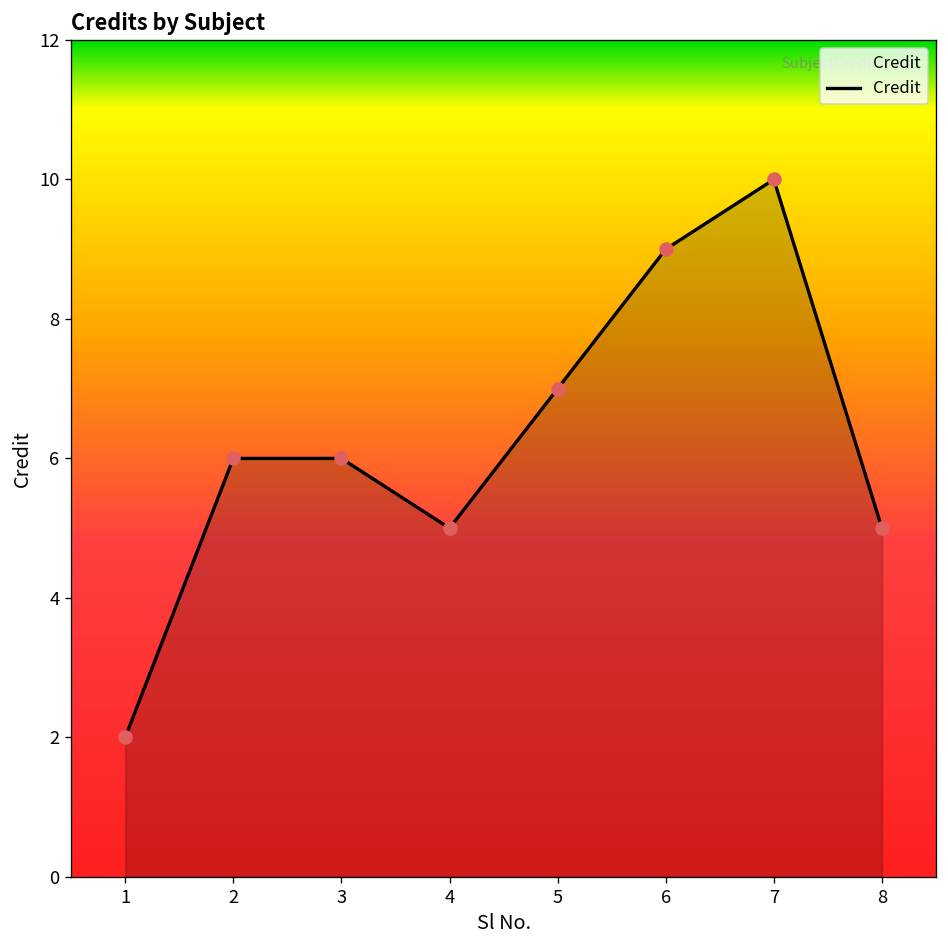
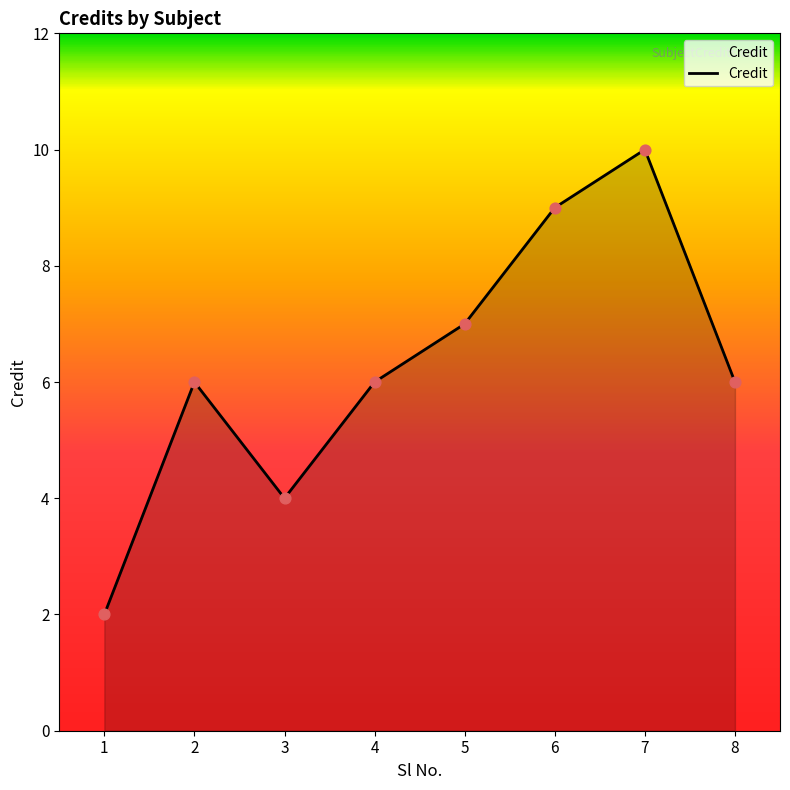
3: 6 -> 4
4: 5 -> 6
8: 5 -> 6
